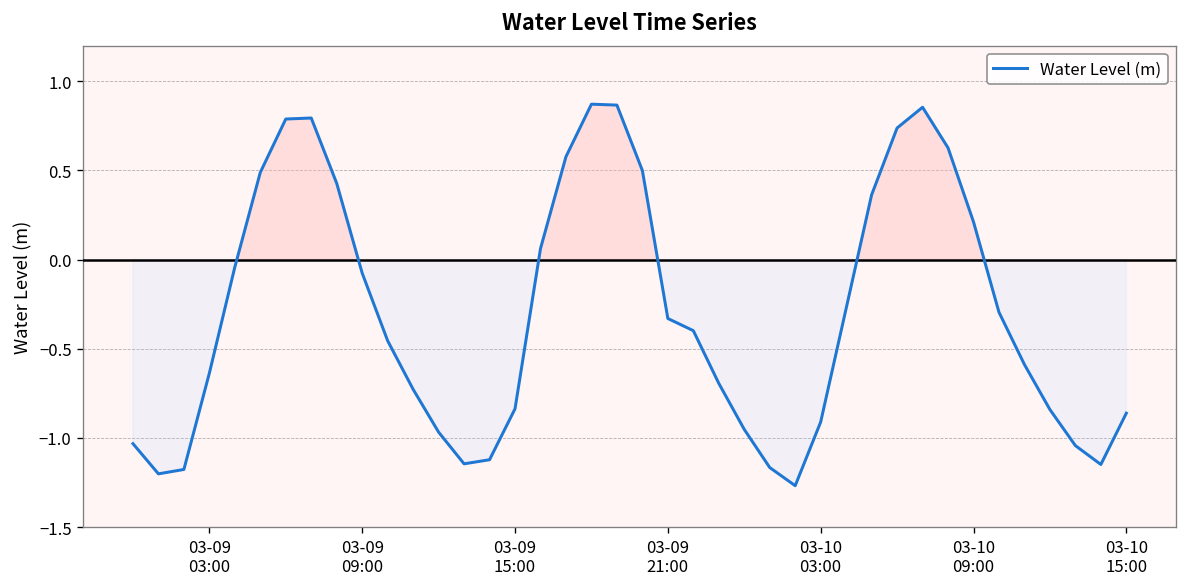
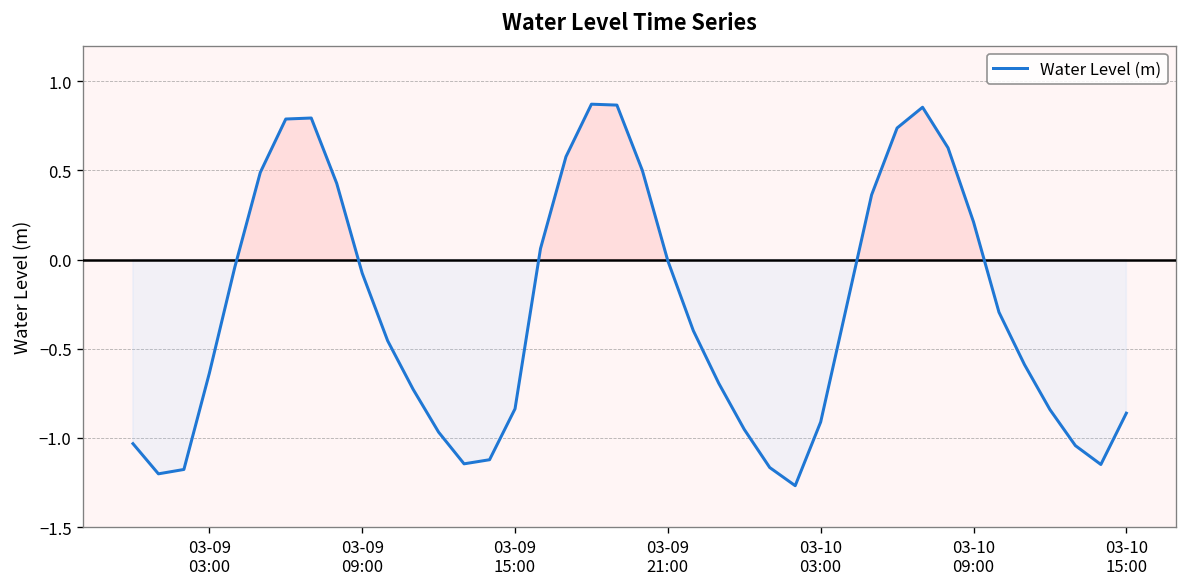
03-09 21:00: -0.33 -> -0.01
